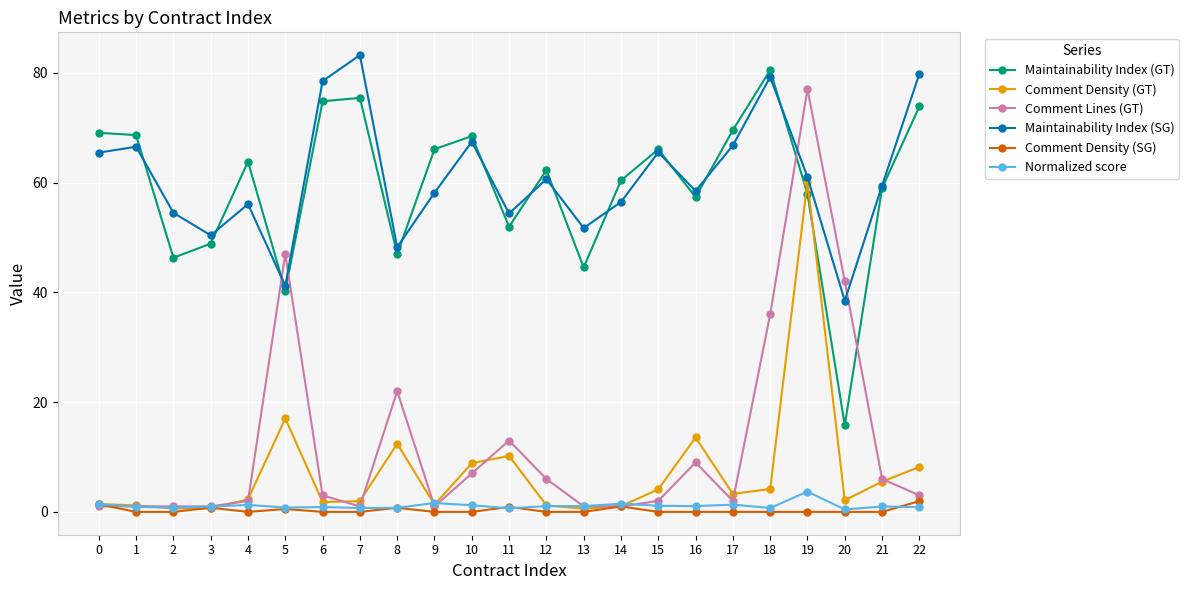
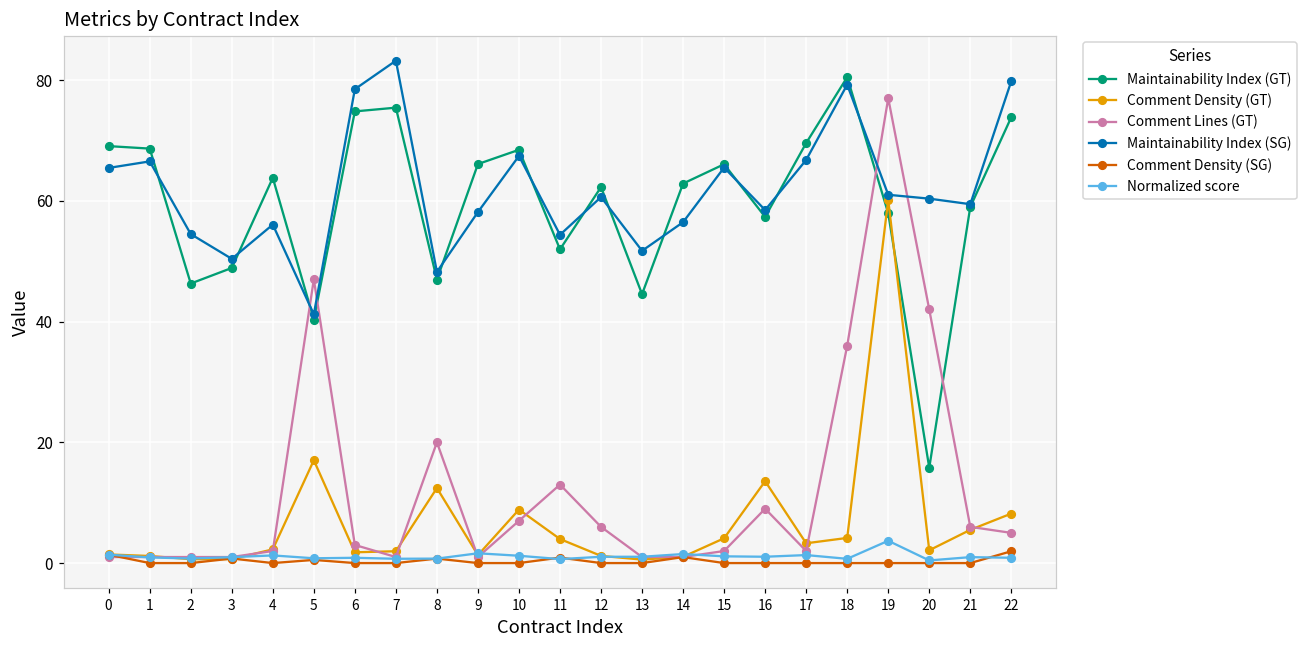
Comment Lines (GT), 8: 22 -> 20
Comment Density (GT), 11: 10 -> 4
Maintainability Index (GT), 14: 60 -> 63
Maintainability Index (SG), 20: 38 -> 60
Comment Lines (GT), 22: 3 -> 5
